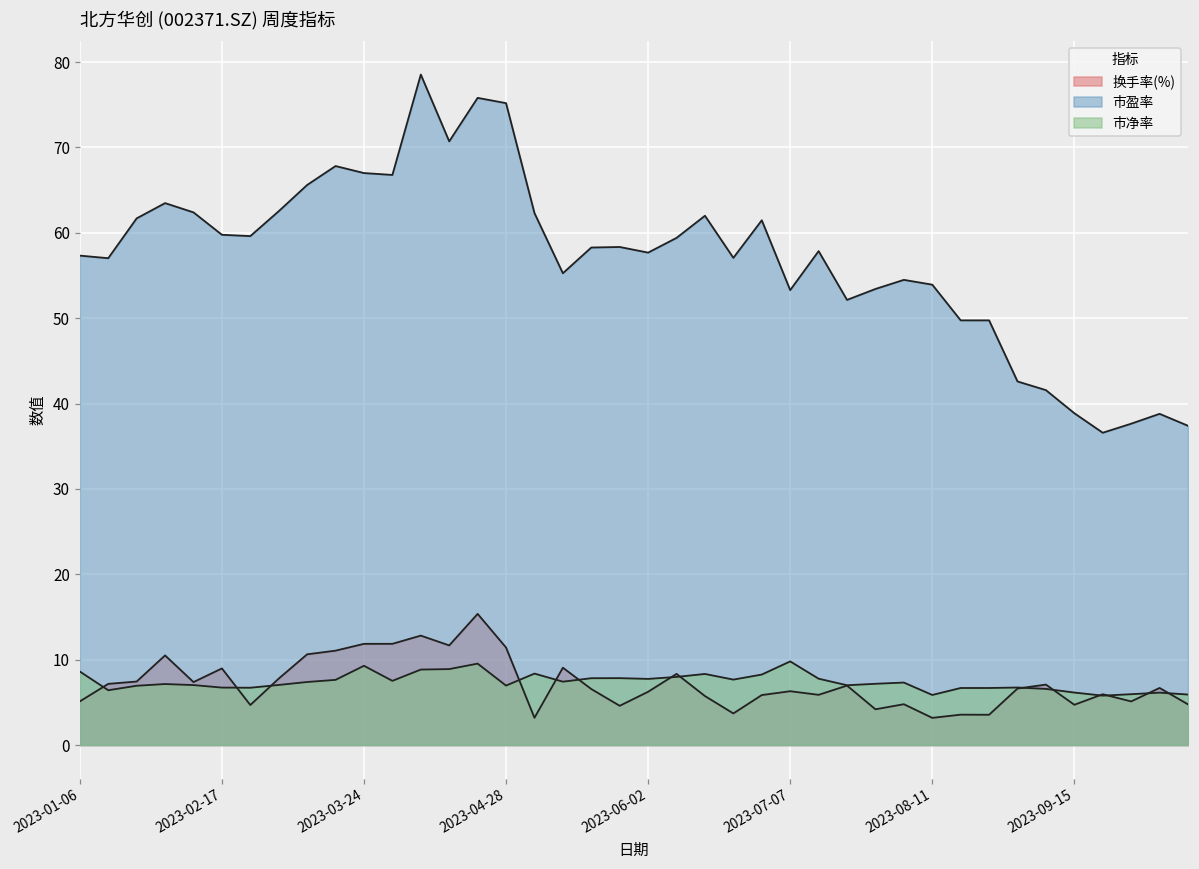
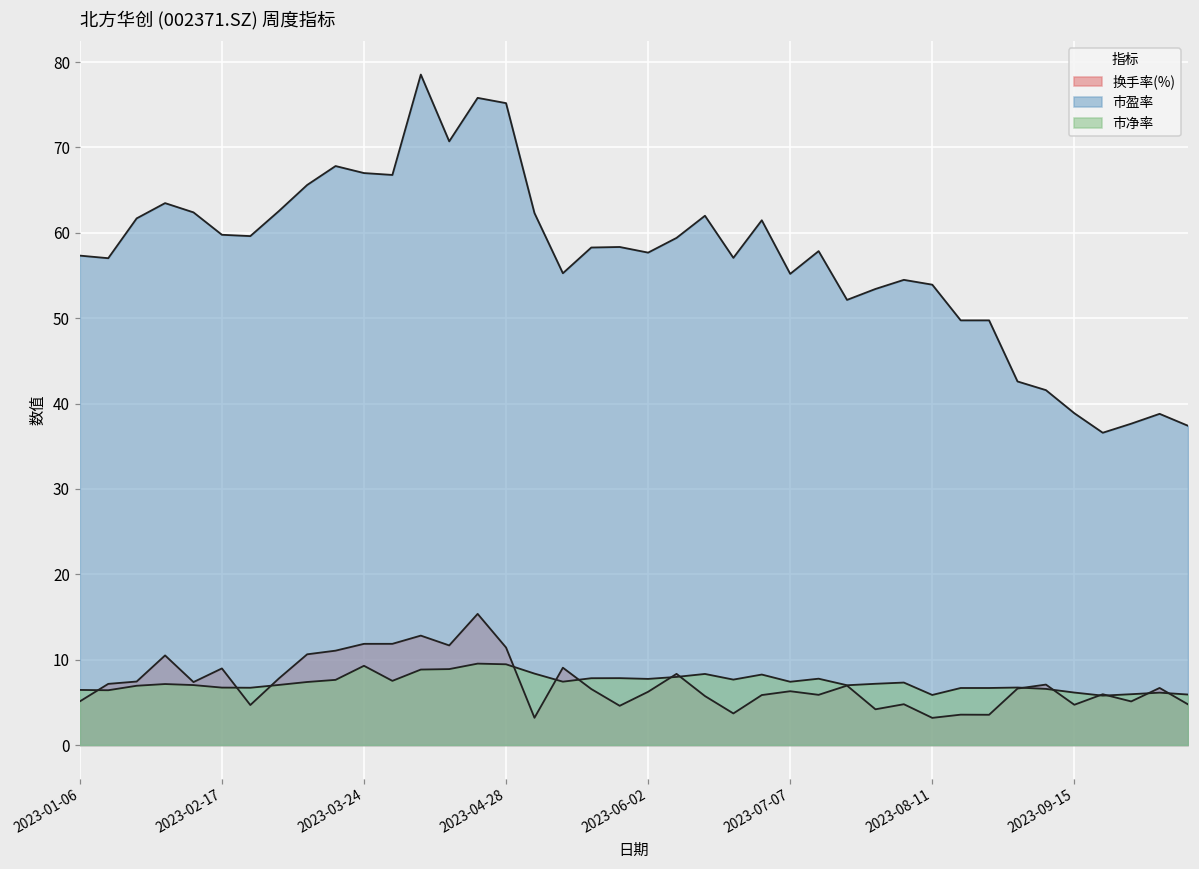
市净率, 2023-01-06: 9 -> 6
市净率, 2023-04-28: 7 -> 9
市盈率, 2023-07-07: 53 -> 55
市净率, 2023-07-07: 10 -> 7
